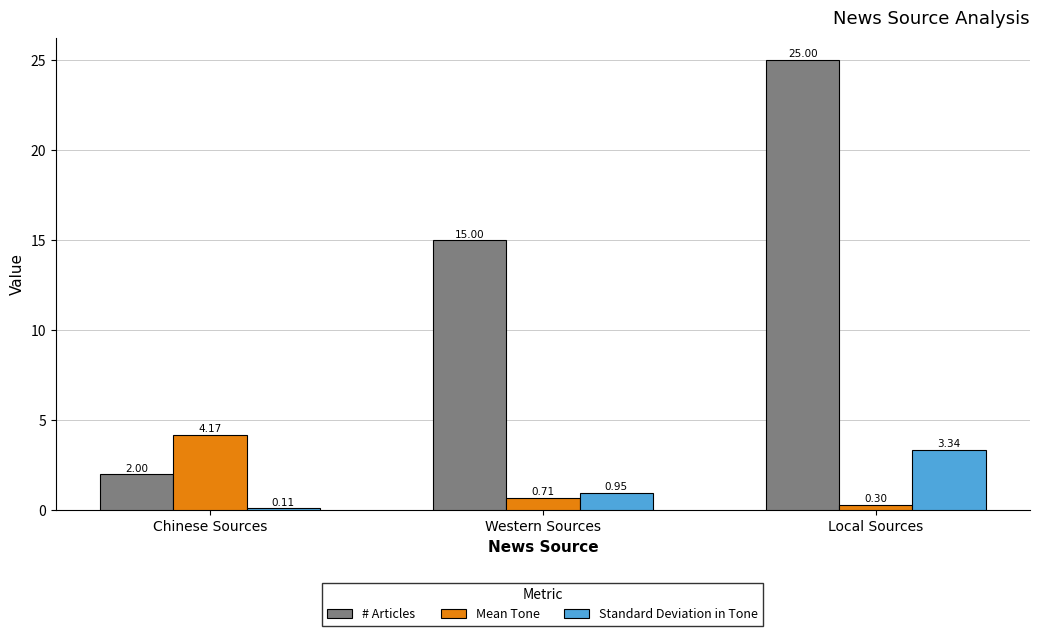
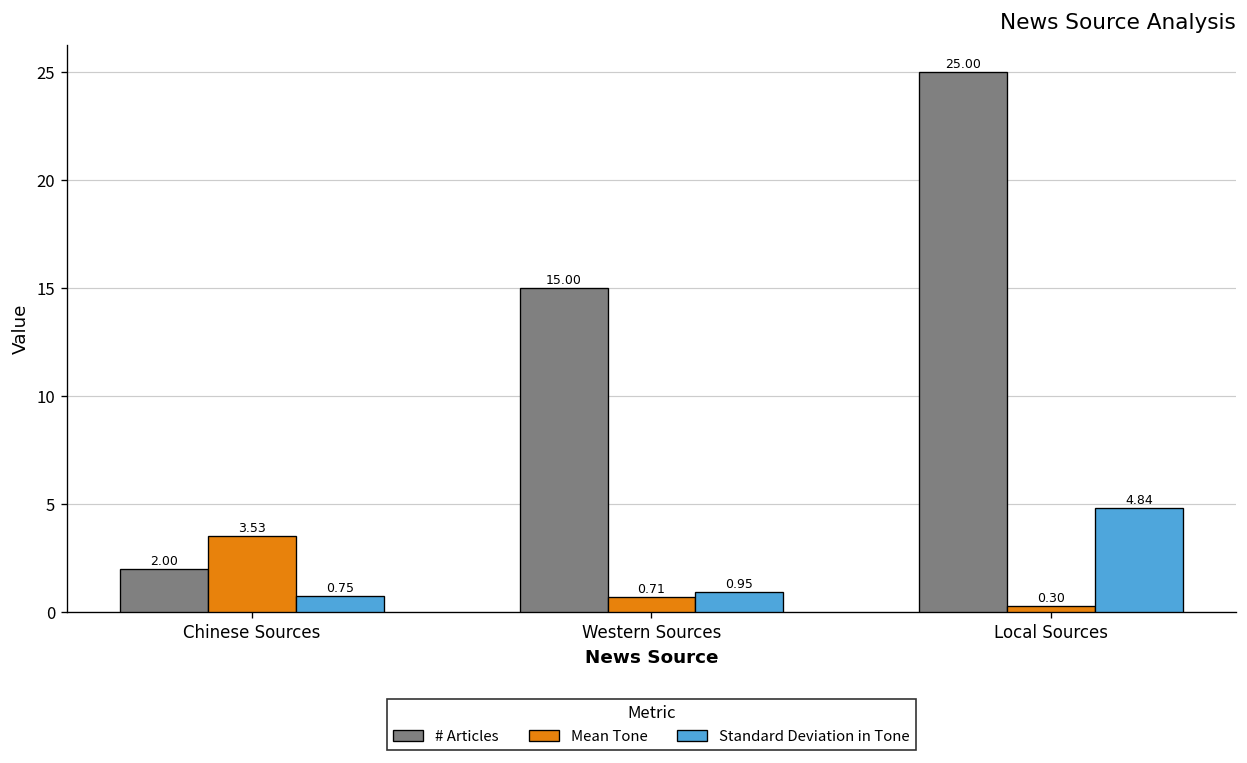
Mean Tone, Chinese Sources: 4.17 -> 3.53
Standard Deviation in Tone, Chinese Sources: 0.11 -> 0.75
Standard Deviation in Tone, Local Sources: 3.34 -> 4.84
